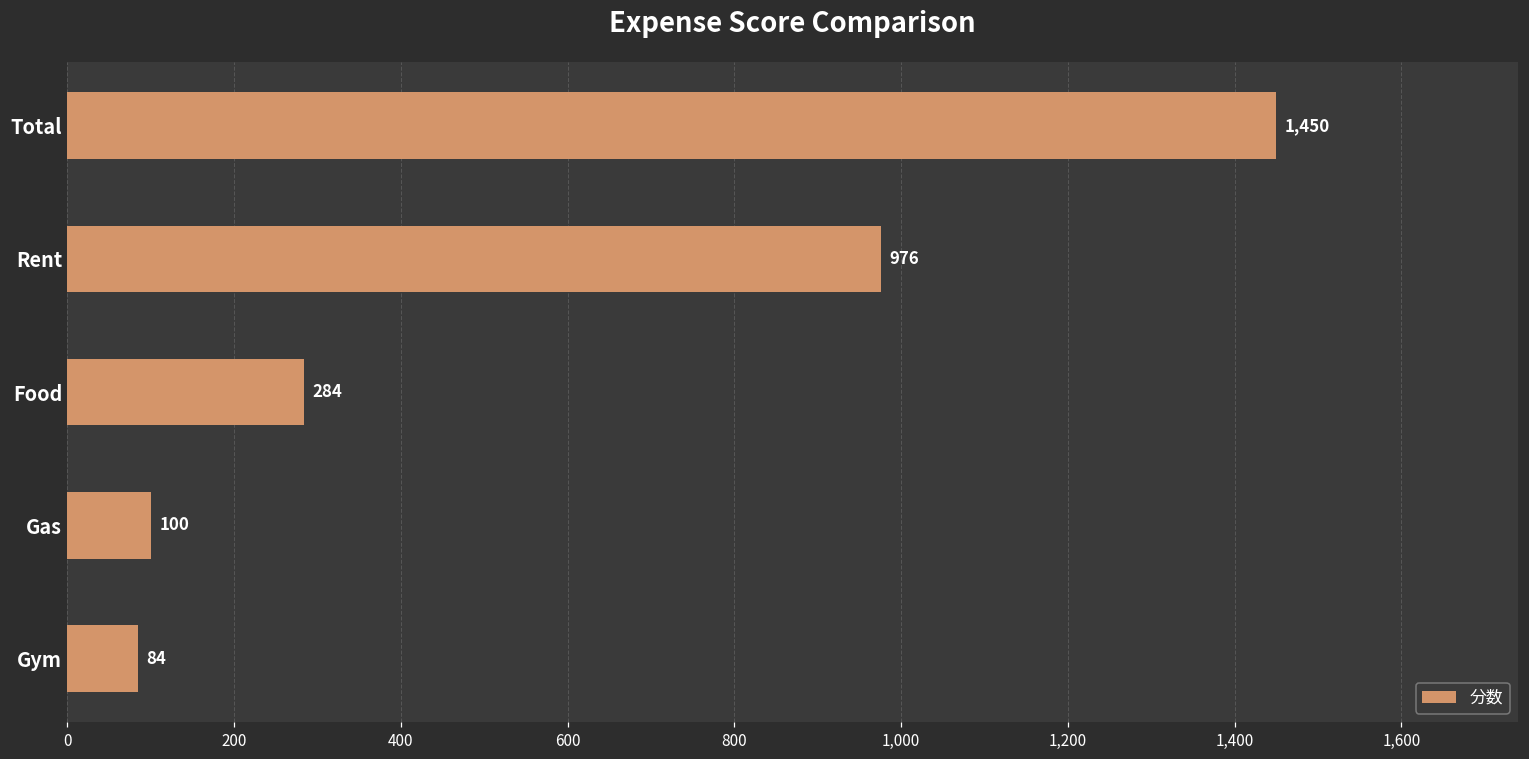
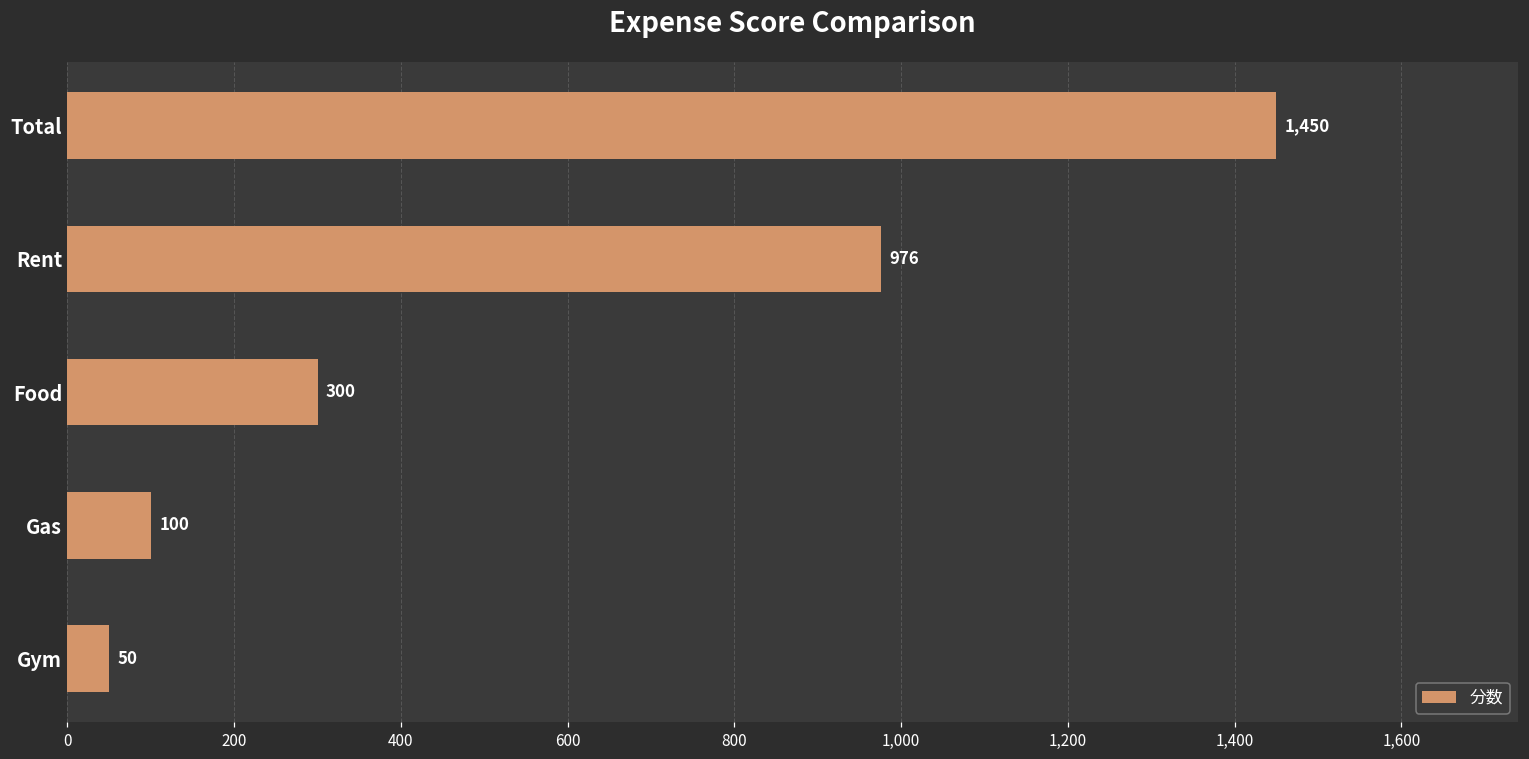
Food: 284 -> 300
Gym: 84 -> 50
